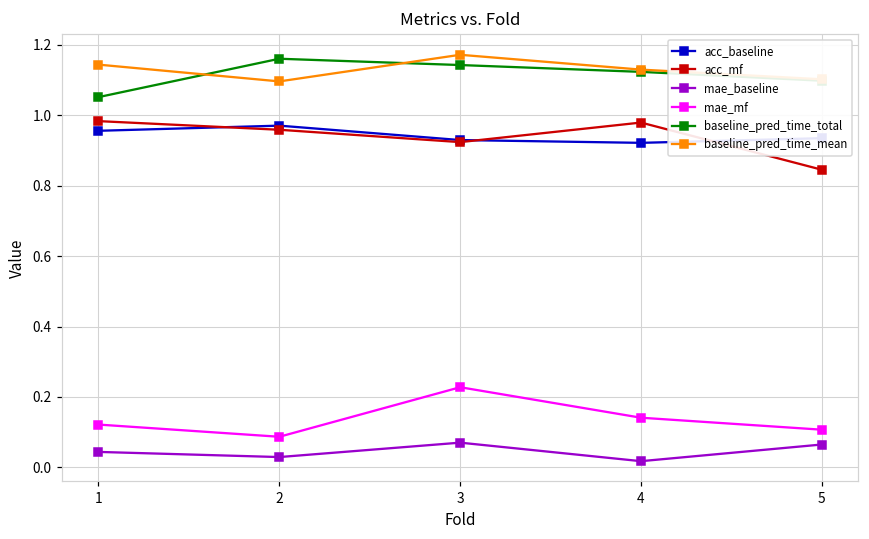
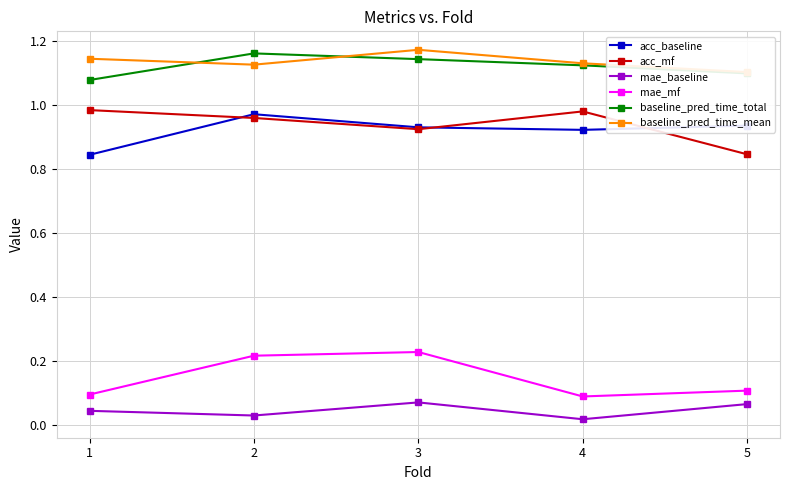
acc_baseline, 1: 0.96 -> 0.84
mae_mf, 1: 0.12 -> 0.09
baseline_pred_time_total, 1: 1.05 -> 1.08
mae_mf, 2: 0.09 -> 0.22
baseline_pred_time_mean, 2: 1.10 -> 1.13
mae_mf, 4: 0.14 -> 0.09
